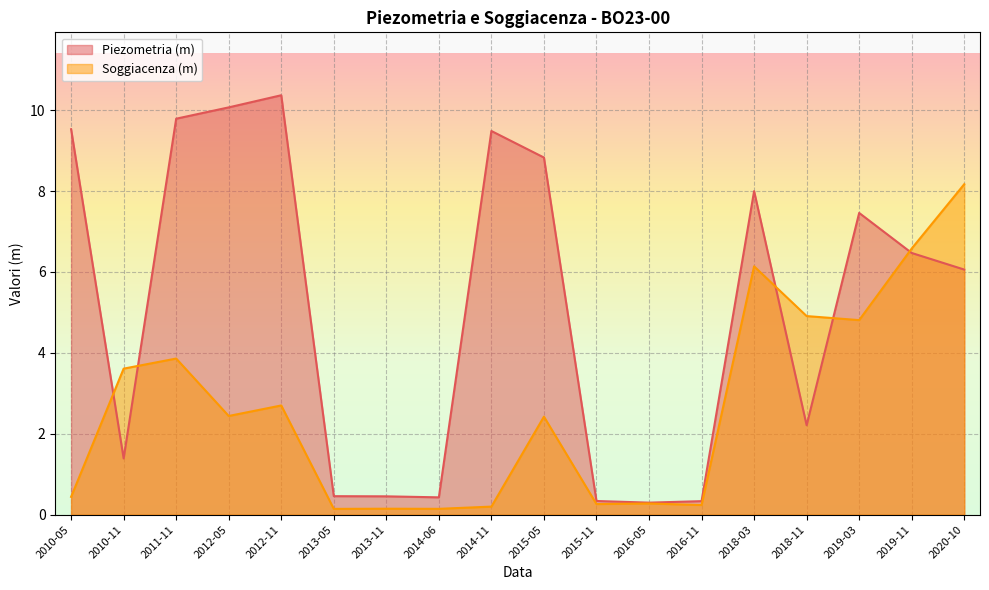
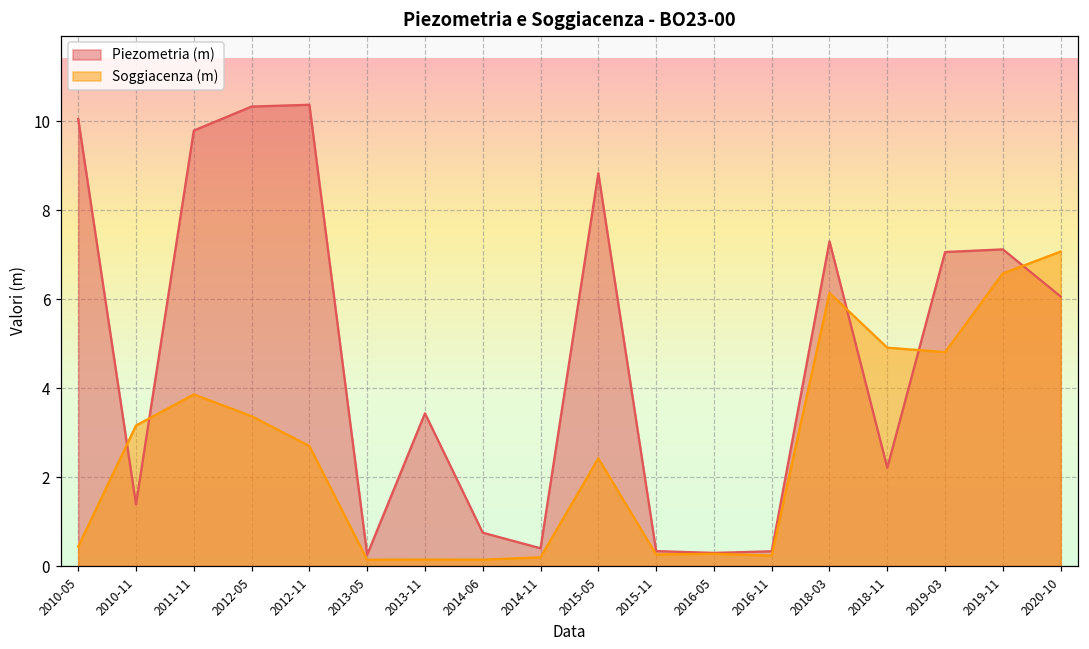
Piezometria (m), 2010-05: 9.5 -> 10.1
Soggiacenza (m), 2010-11: 3.6 -> 3.2
Piezometria (m), 2012-05: 10.1 -> 10.3
Soggiacenza (m), 2012-05: 2.4 -> 3.4
Piezometria (m), 2013-05: 0.5 -> 0.3
Piezometria (m), 2013-11: 0.5 -> 3.4
Piezometria (m), 2014-06: 0.4 -> 0.8
Piezometria (m), 2014-11: 9.5 -> 0.4
Piezometria (m), 2018-03: 8.0 -> 7.3
Piezometria (m), 2019-03: 7.5 -> 7.1
Piezometria (m), 2019-11: 6.5 -> 7.1
Soggiacenza (m), 2020-10: 8.2 -> 7.1
